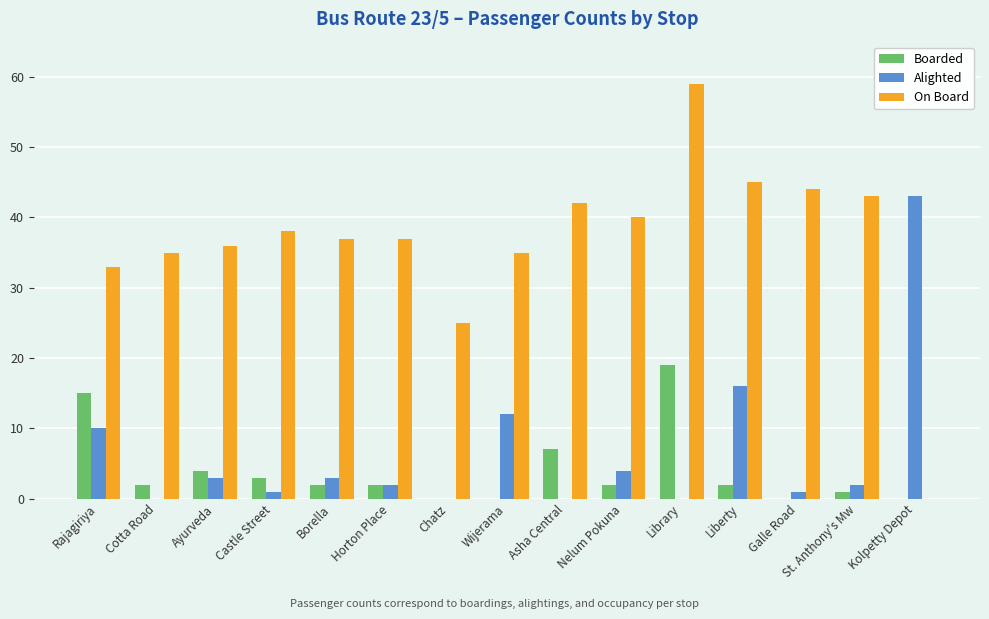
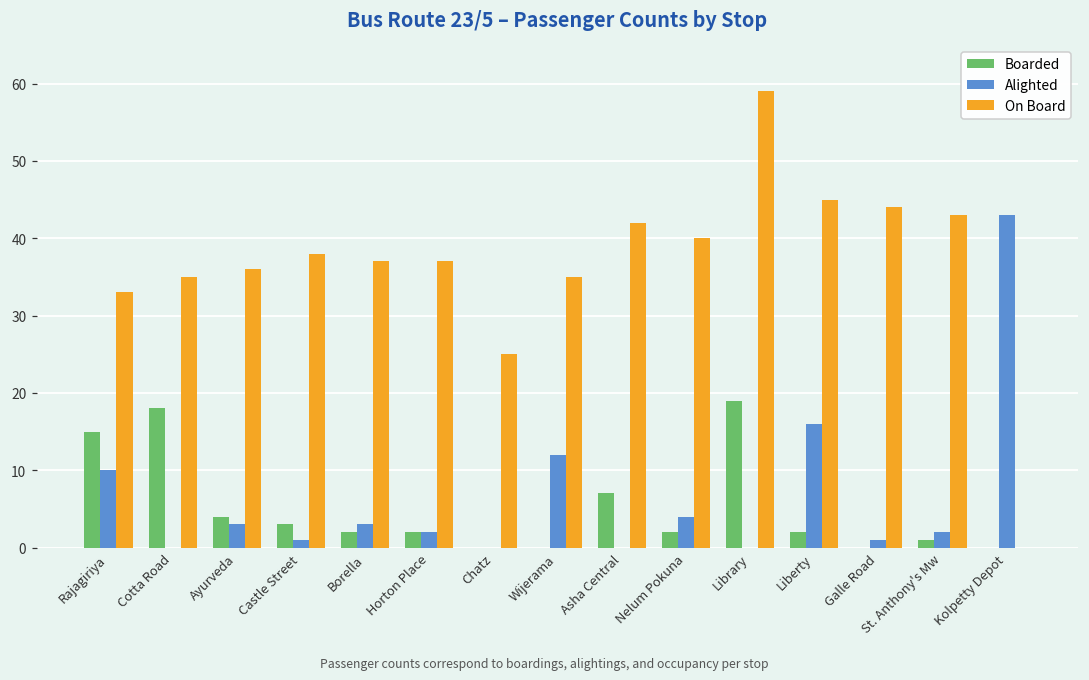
Boarded, Cotta Road: 2 -> 18
